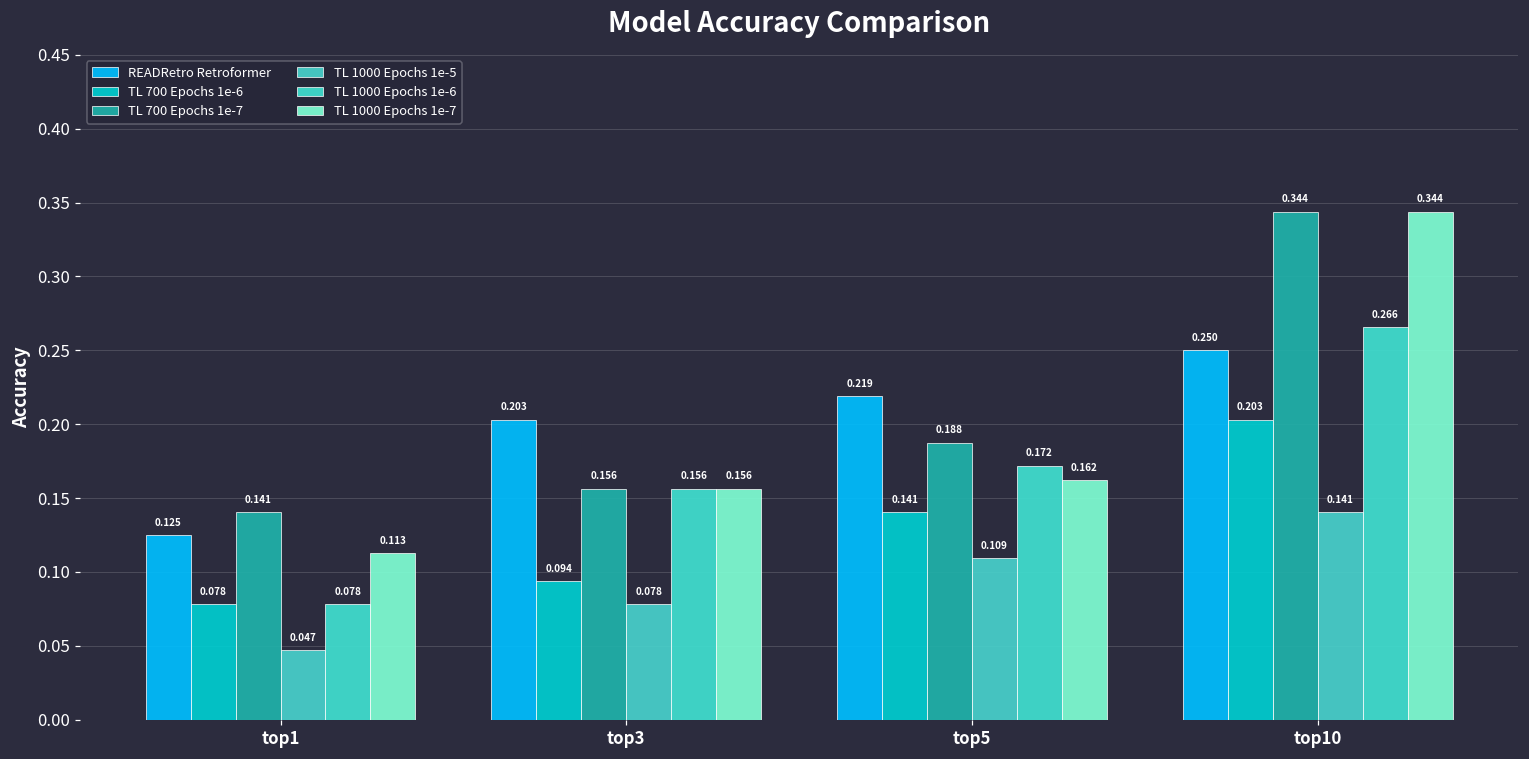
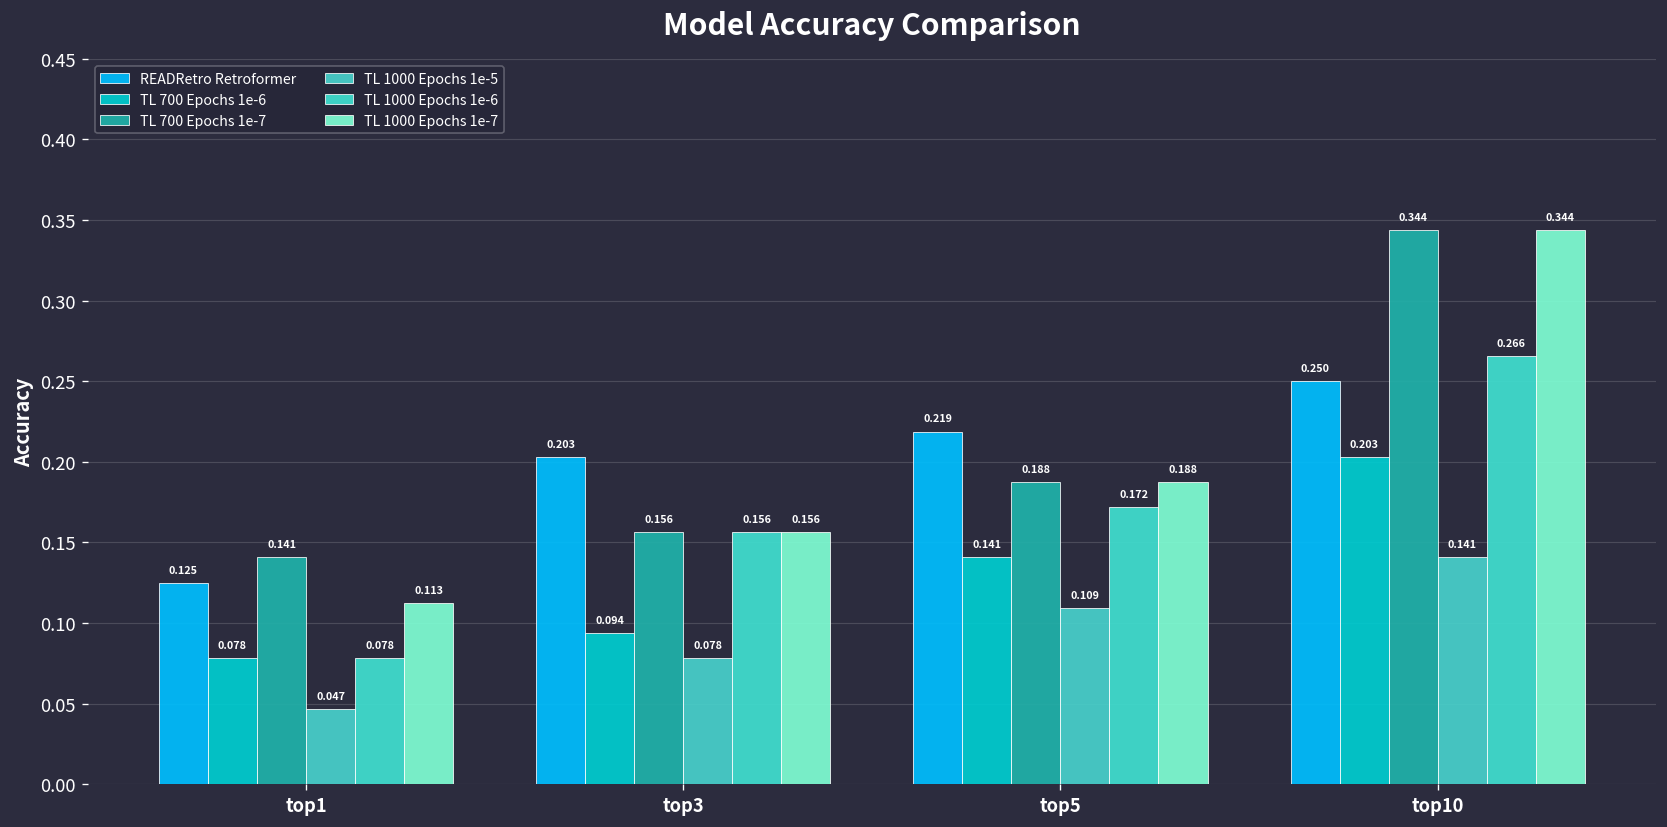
TL 1000 Epochs 1e-7, top5: 0.162 -> 0.188
